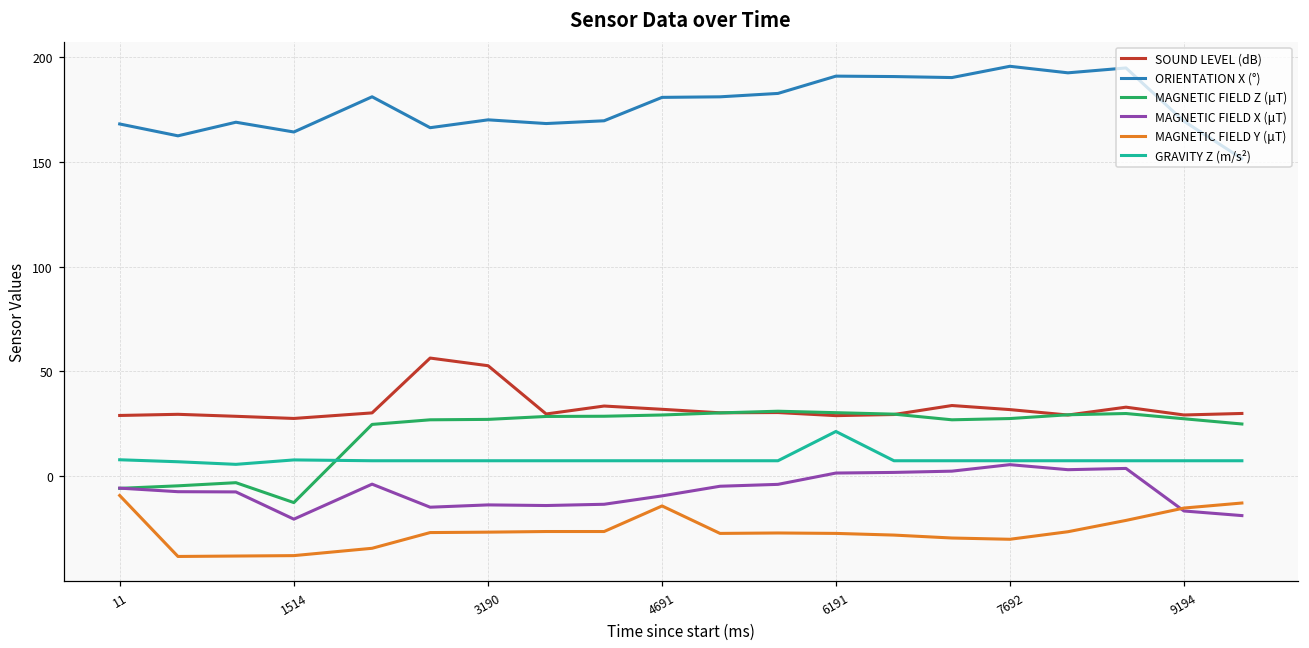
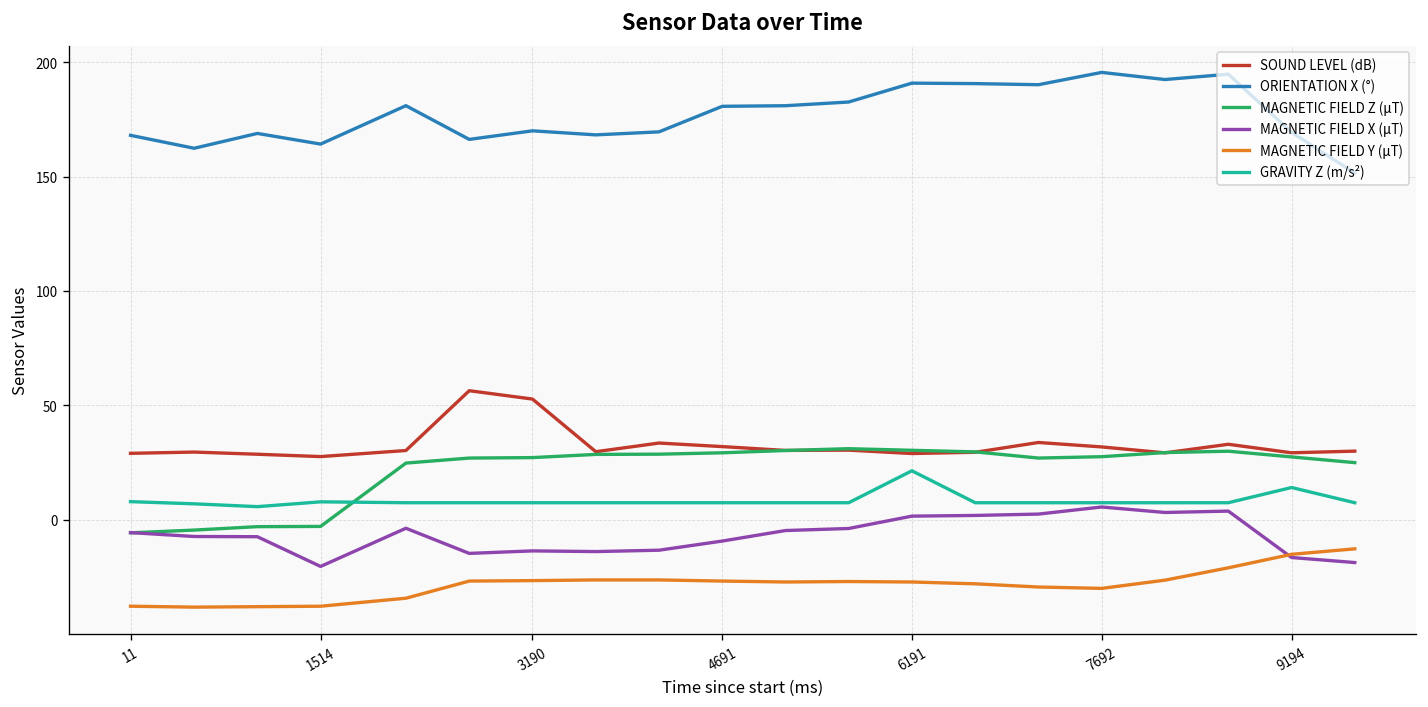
MAGNETIC FIELD Y (μT), 11: -9 -> -38
MAGNETIC FIELD Z (μT), 1514: -13 -> -3
MAGNETIC FIELD Y (μT), 4691: -14 -> -27
GRAVITY Z (m/s²), 9194: 7 -> 14
